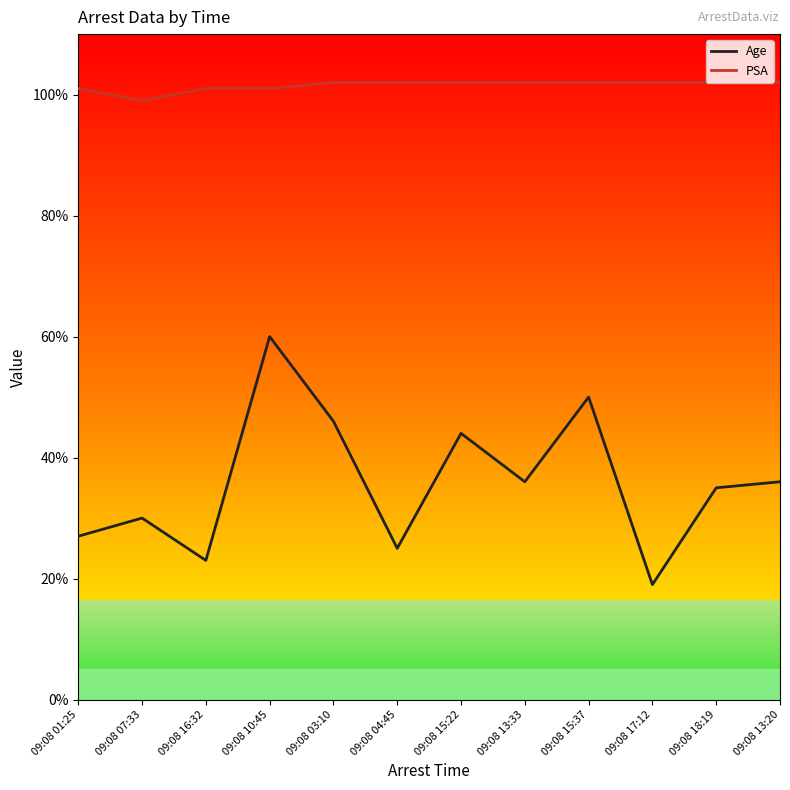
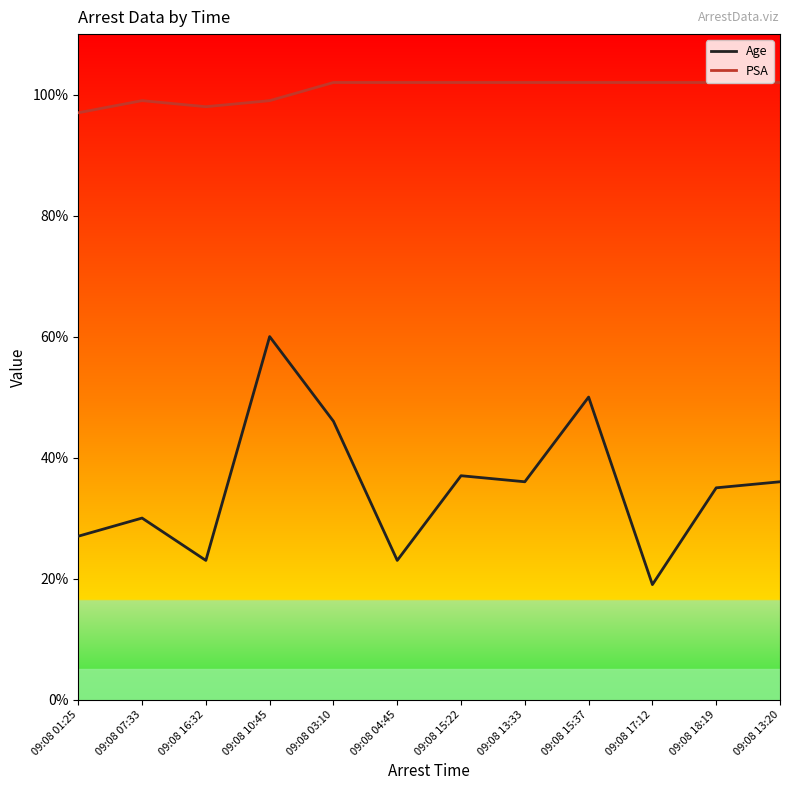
PSA, 09:08 01:25: 101% -> 97%
PSA, 09:08 16:32: 101% -> 98%
PSA, 09:08 10:45: 101% -> 99%
Age, 09:08 04:45: 25% -> 23%
Age, 09:08 15:22: 44% -> 37%
